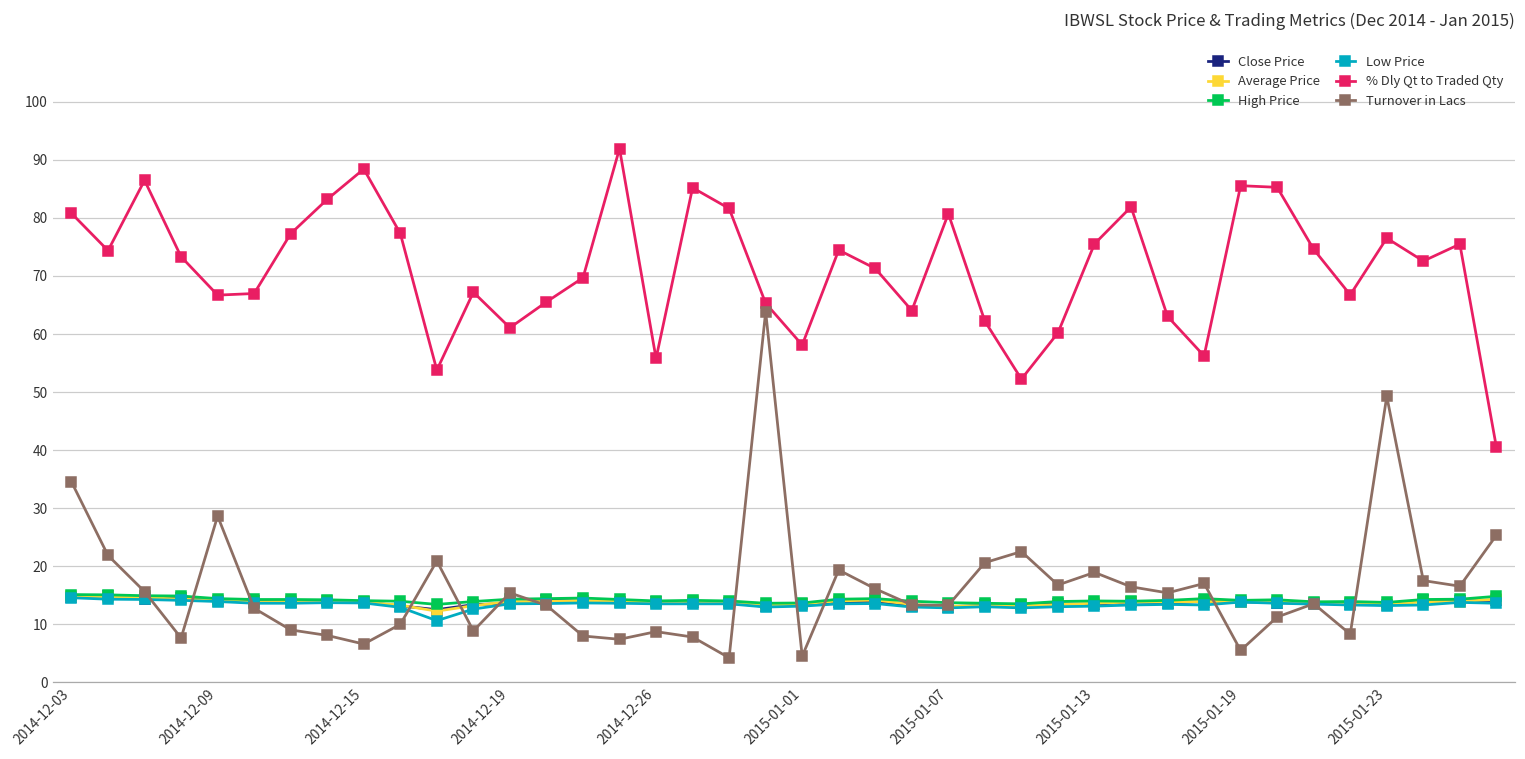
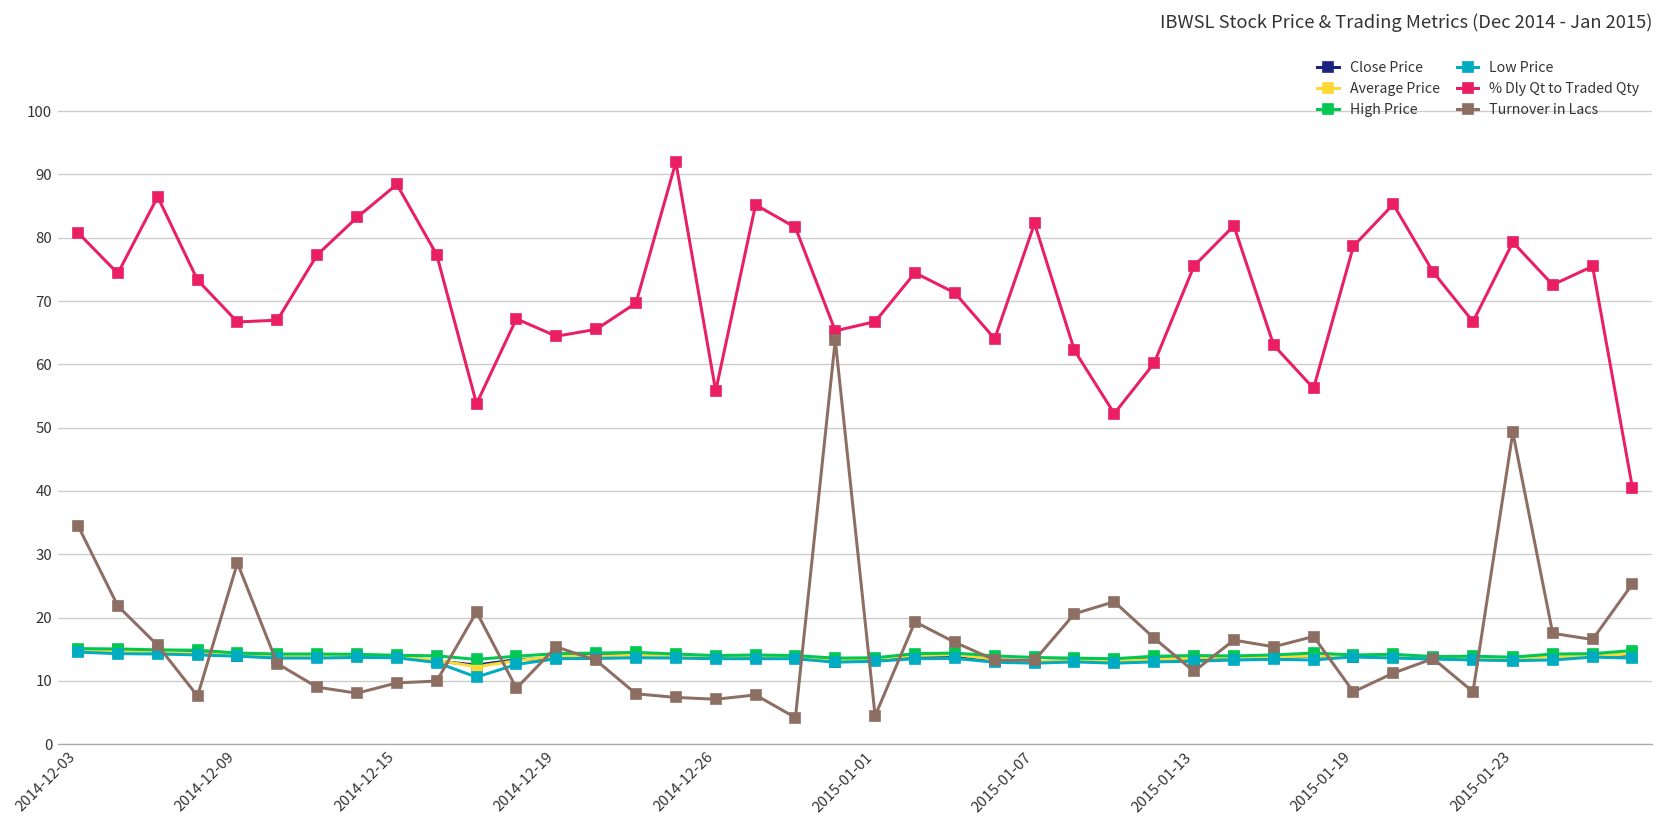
Turnover in Lacs, 2014-12-15: 7 -> 10
% Dly Qt to Traded Qty, 2014-12-19: 61 -> 64
Turnover in Lacs, 2014-12-26: 9 -> 7
% Dly Qt to Traded Qty, 2015-01-01: 58 -> 67
% Dly Qt to Traded Qty, 2015-01-07: 81 -> 82
Turnover in Lacs, 2015-01-13: 19 -> 12
% Dly Qt to Traded Qty, 2015-01-19: 86 -> 79
Turnover in Lacs, 2015-01-19: 5 -> 8
% Dly Qt to Traded Qty, 2015-01-23: 77 -> 79
